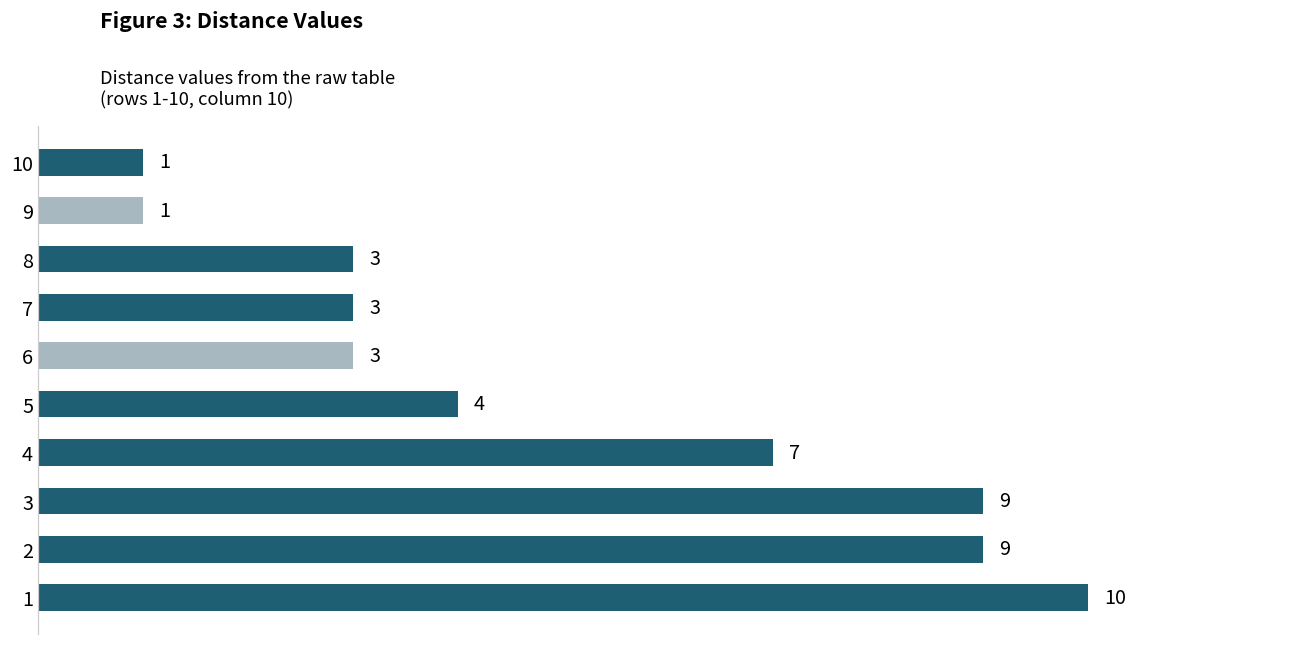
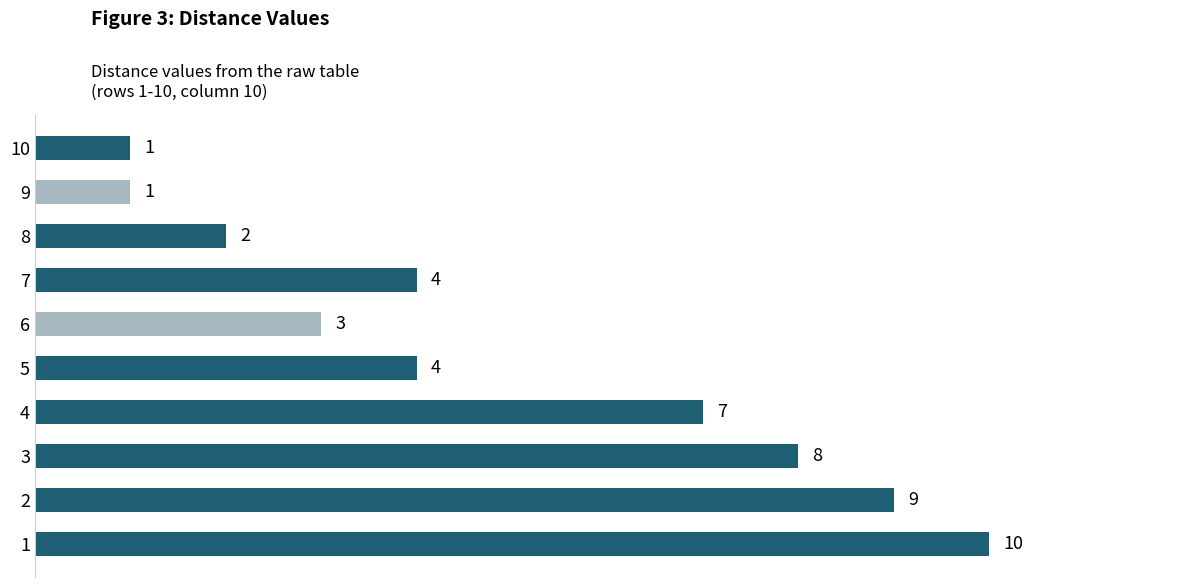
8: 3 -> 2
7: 3 -> 4
3: 9 -> 8
